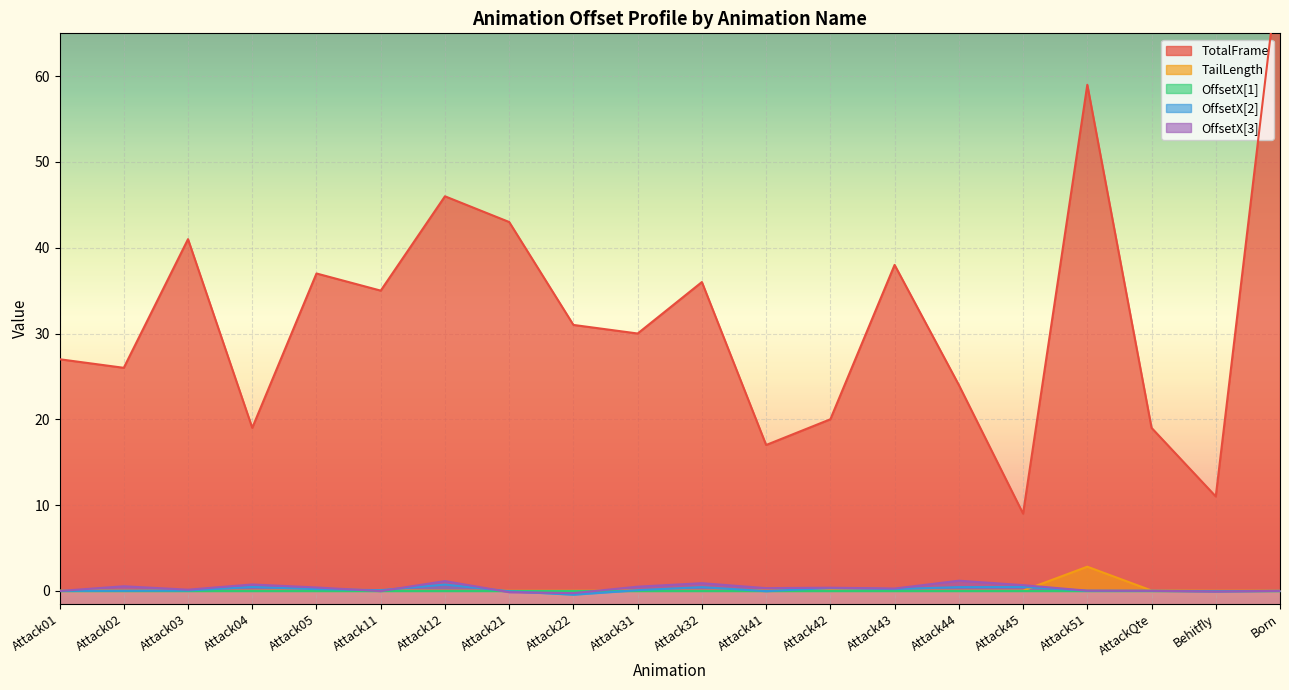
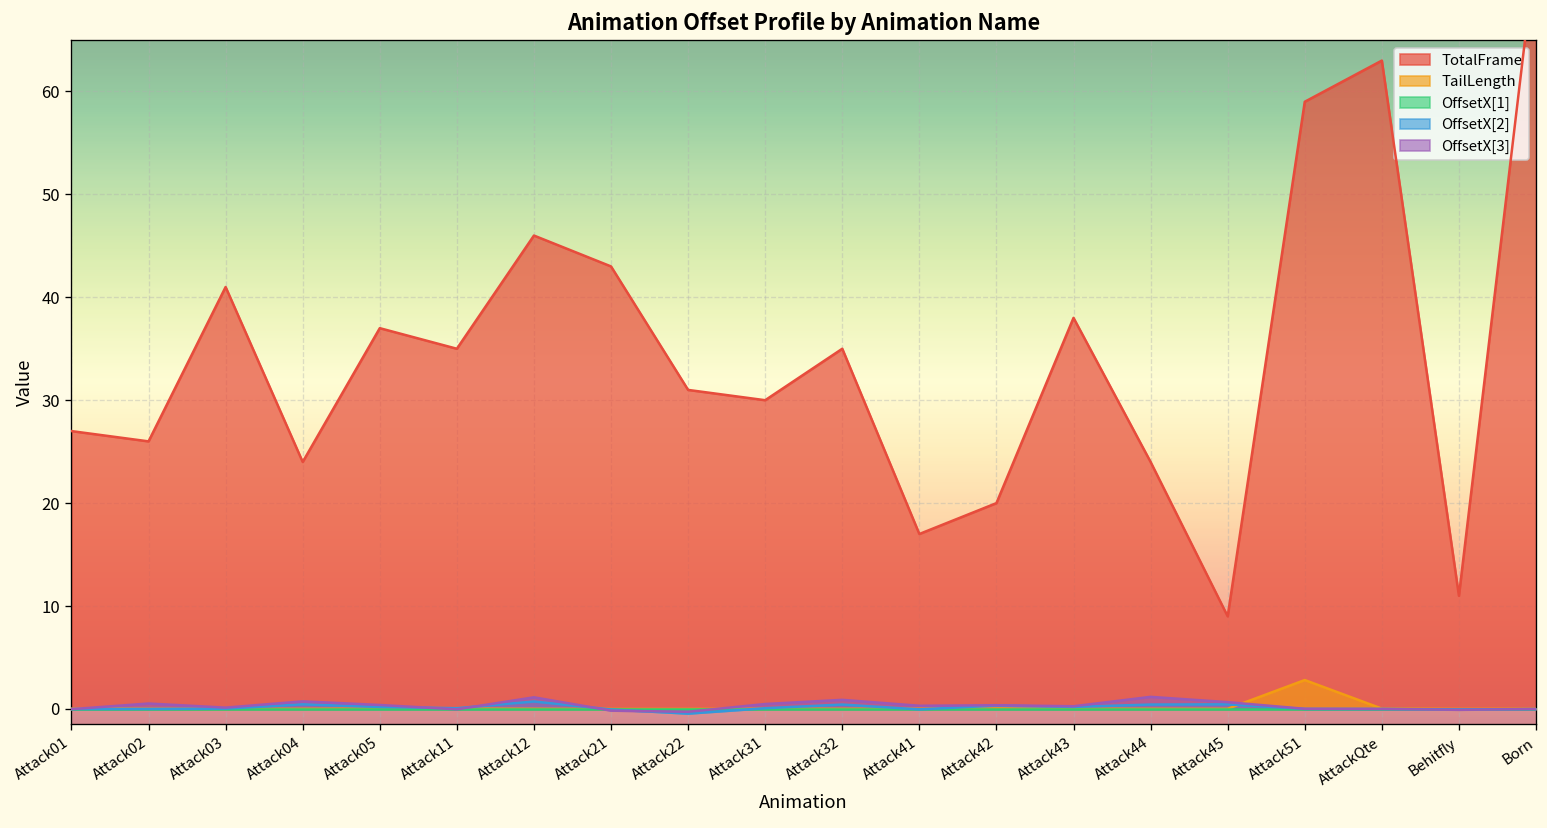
TotalFrame, Attack04: 19 -> 24
TotalFrame, Attack32: 36 -> 35
TotalFrame, AttackQte: 19 -> 63
